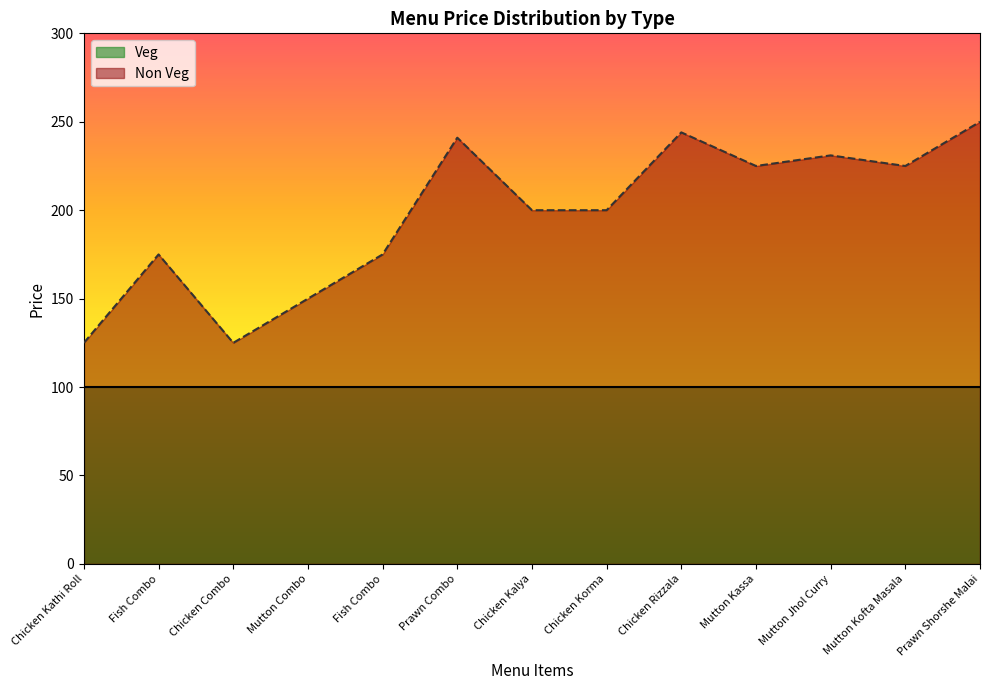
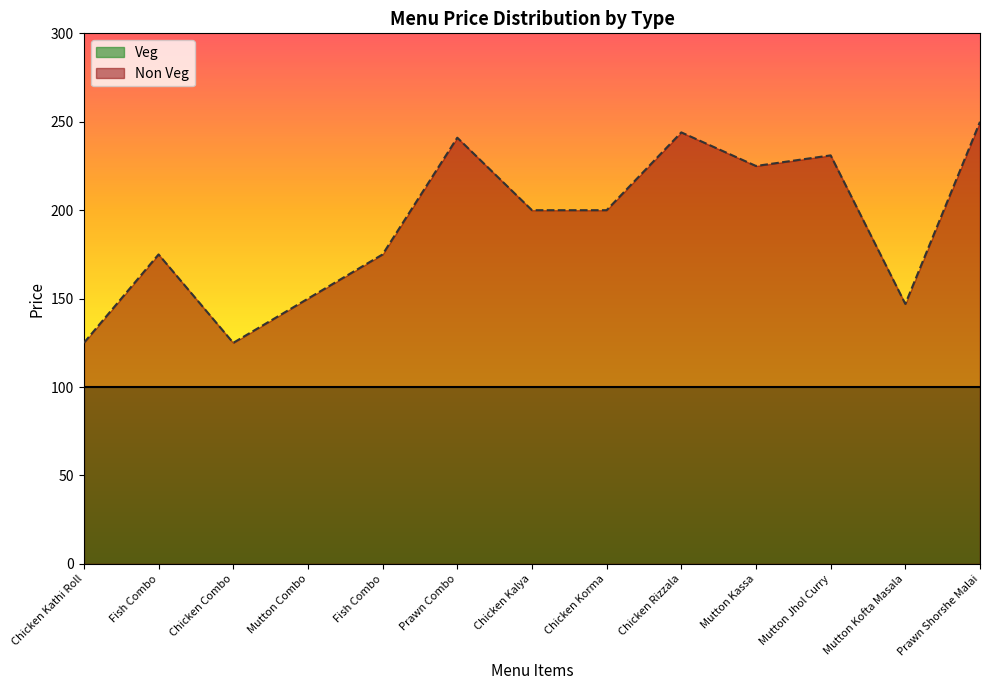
Non Veg, Mutton Kofta Masala: 225 -> 147
